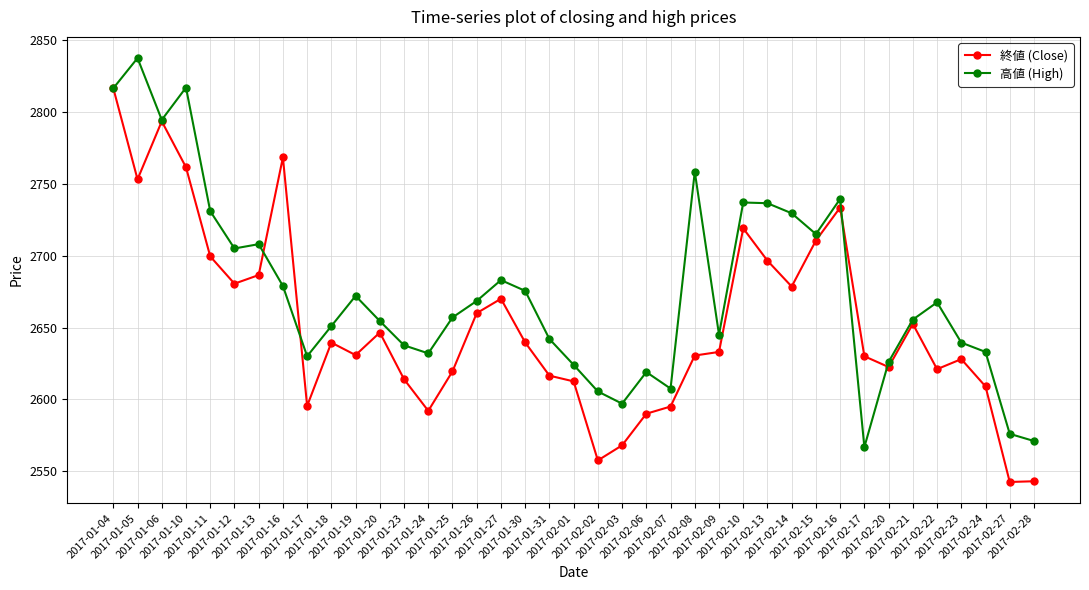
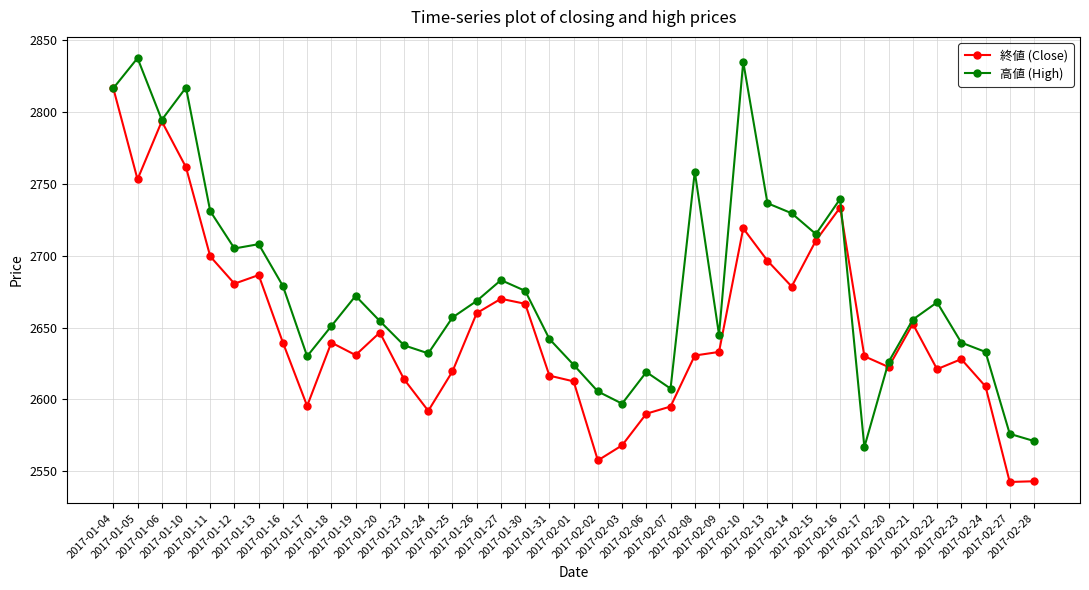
終値 (Close), 2017-01-16: 2768 -> 2640
終値 (Close), 2017-01-30: 2640 -> 2667
高値 (High), 2017-02-10: 2737 -> 2835
